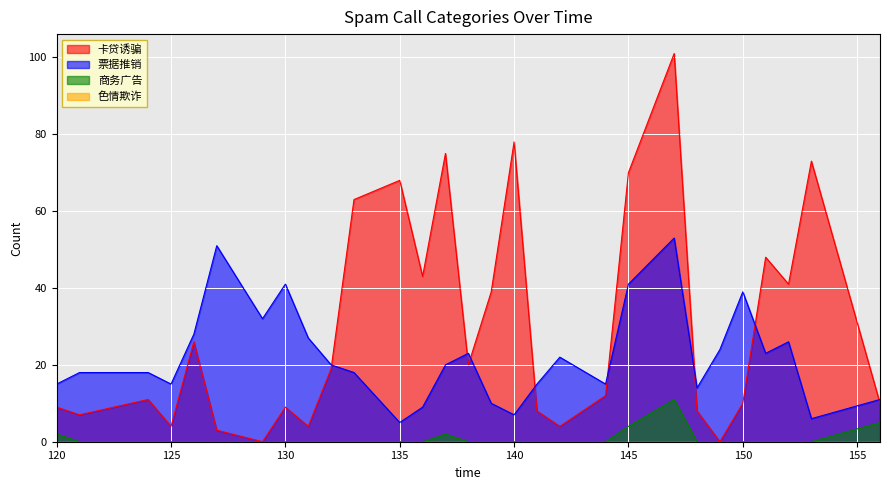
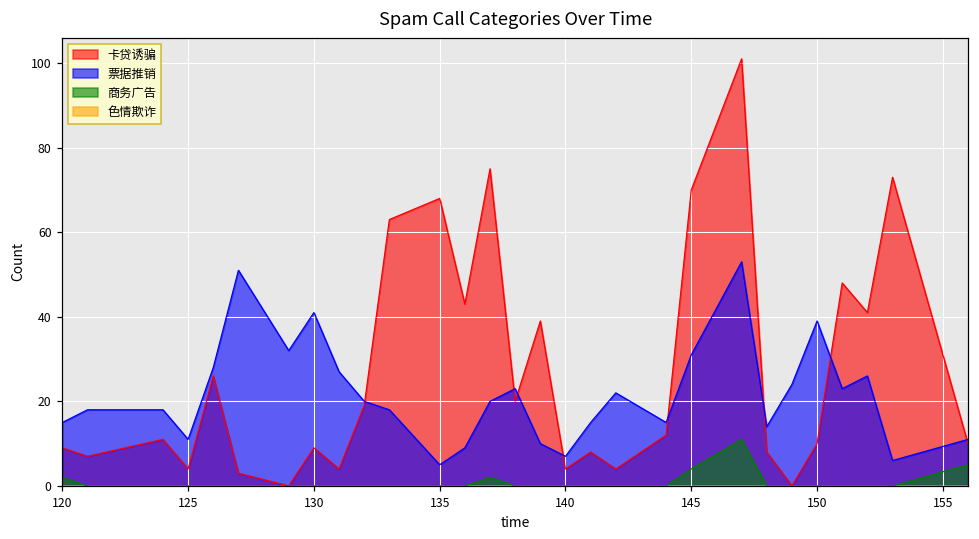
票据推销, 125: 15 -> 11
卡贷诱骗, 140: 78 -> 4
票据推销, 145: 41 -> 31
